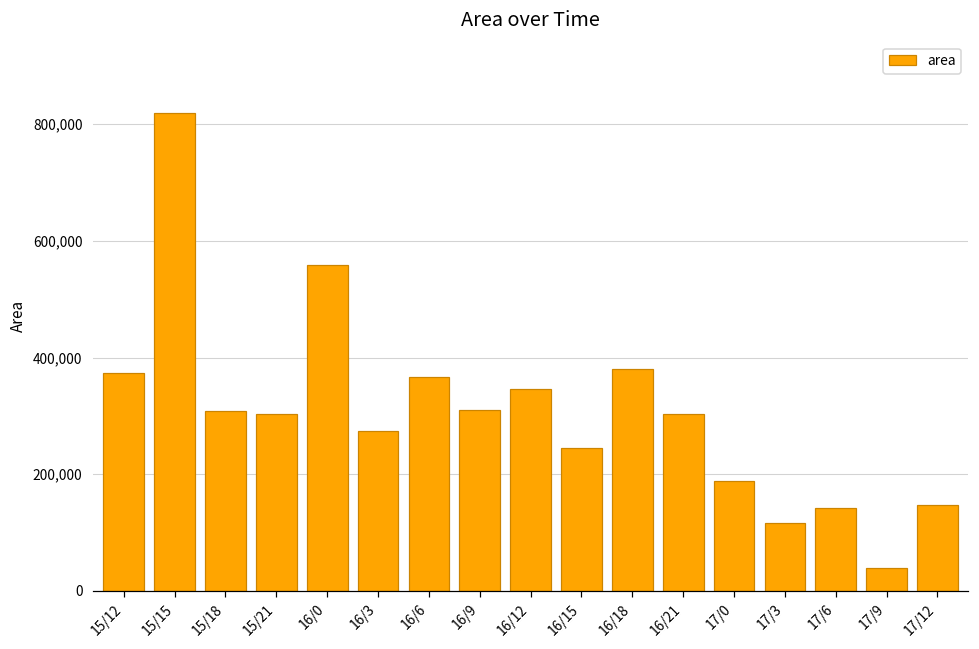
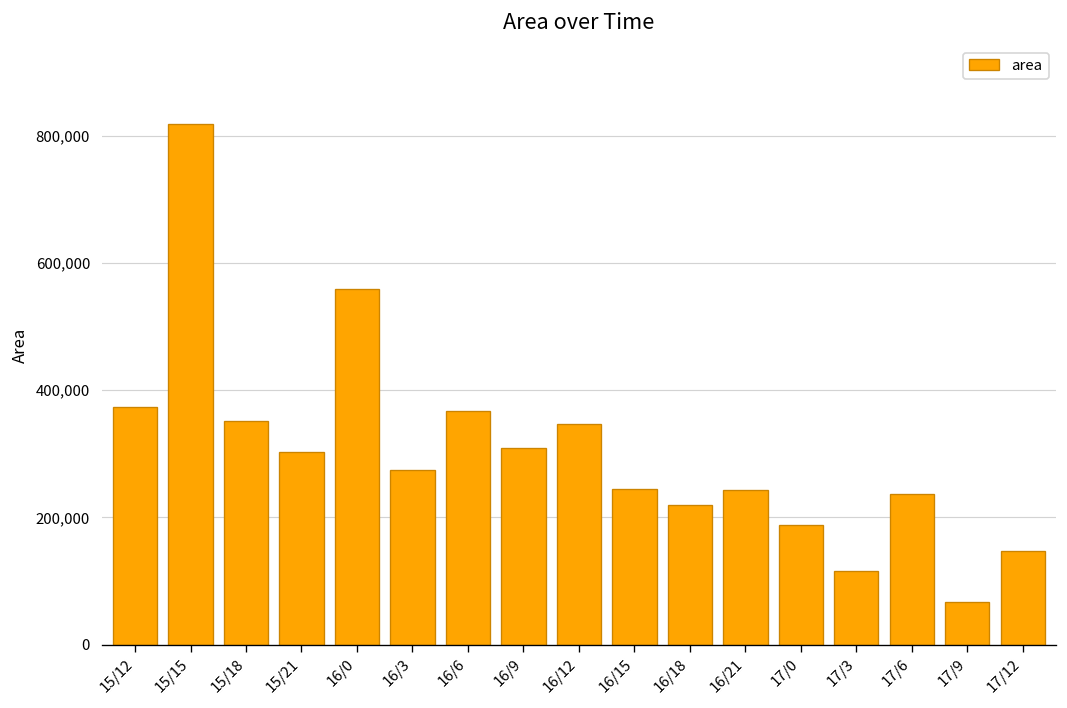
15/18: 310,000 -> 350,000
16/18: 380,000 -> 220,000
16/21: 300,000 -> 240,000
17/6: 140,000 -> 240,000
17/9: 40,000 -> 70,000
